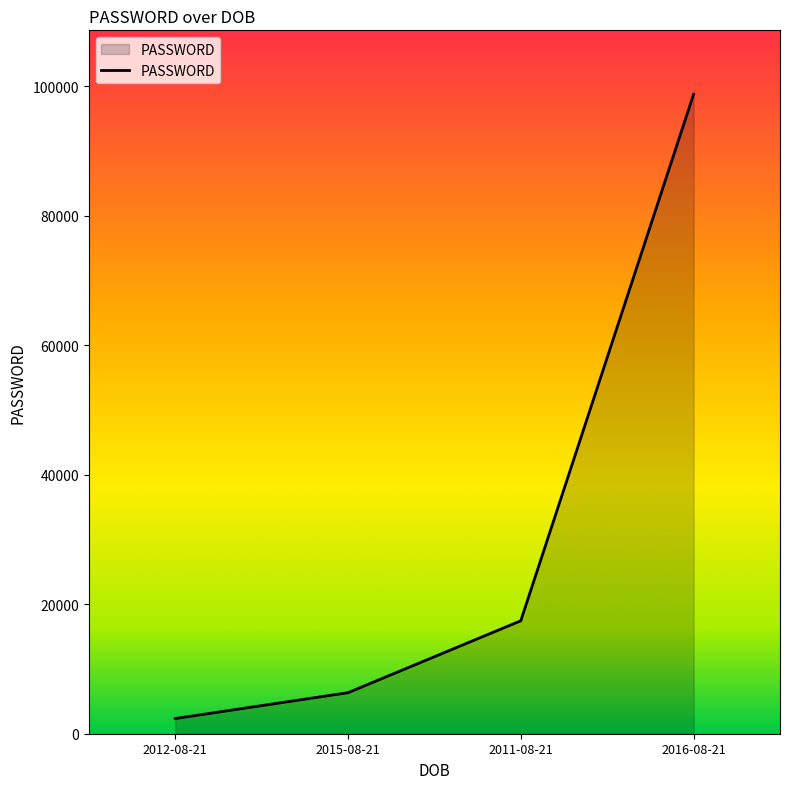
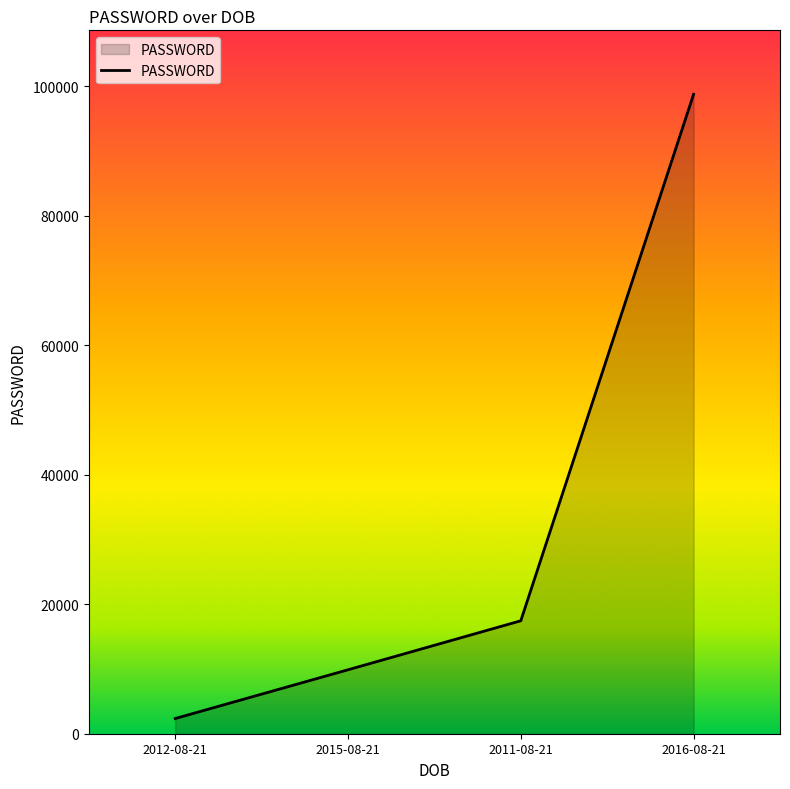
2015-08-21: 6000 -> 10000
